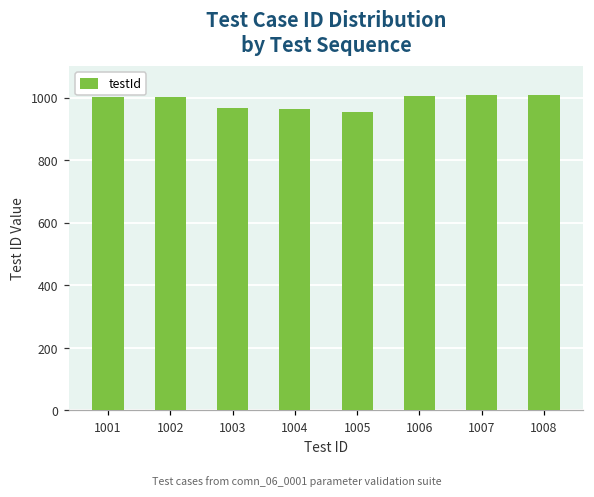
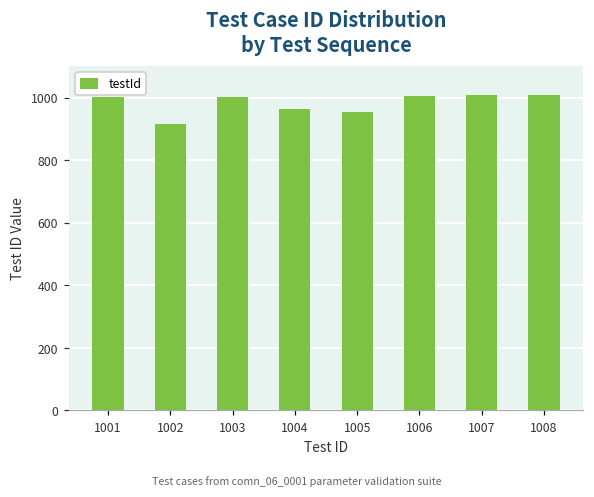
1002: 1000 -> 910
1003: 970 -> 1000
